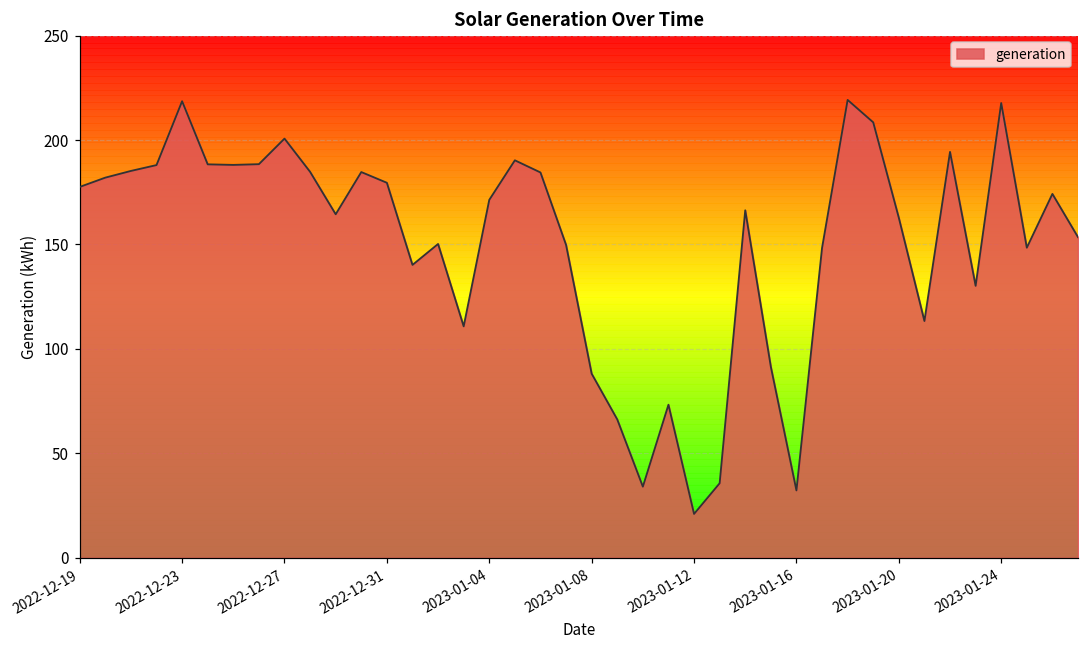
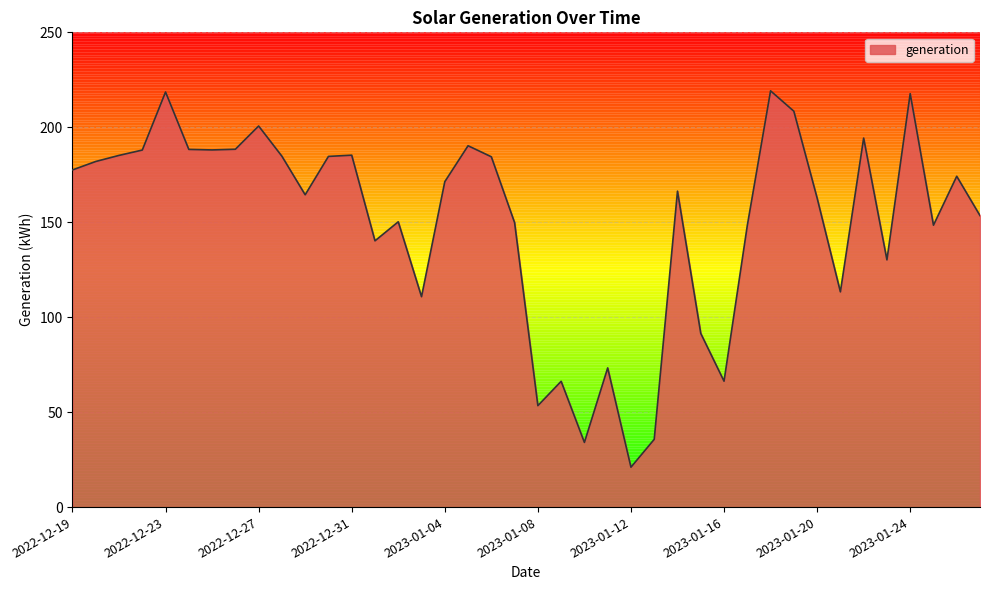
2022-12-31: 180 -> 185
2023-01-08: 88 -> 53
2023-01-16: 32 -> 66
